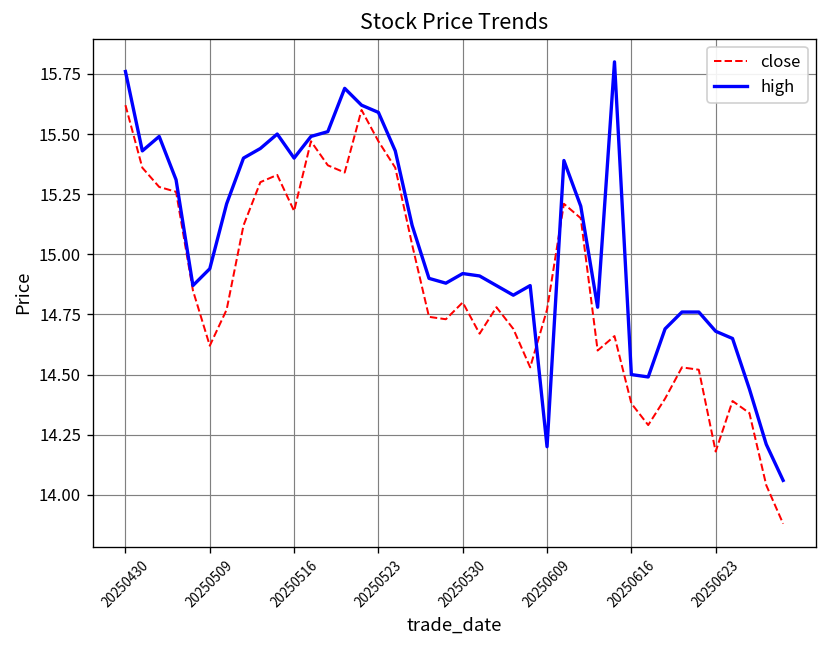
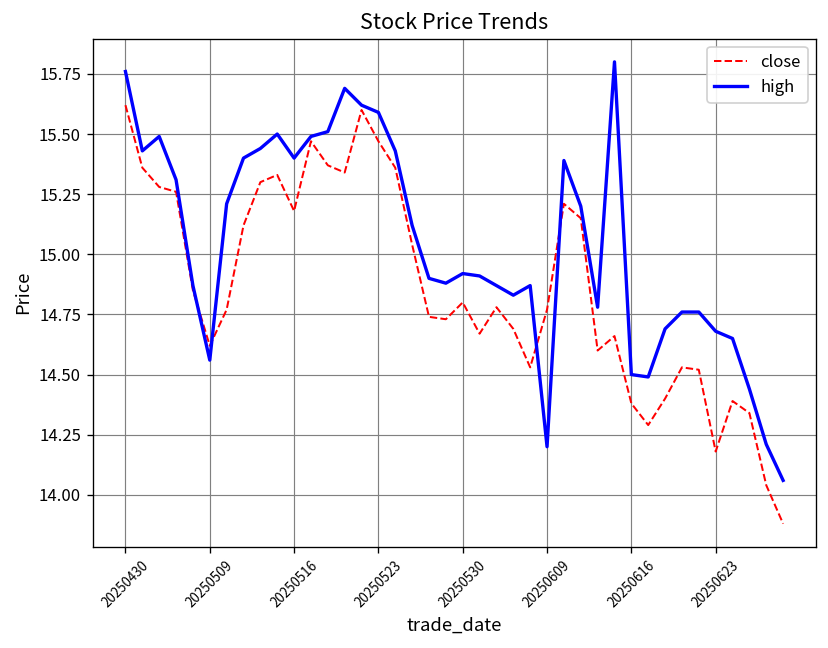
high, 20250509: 14.94 -> 14.56
